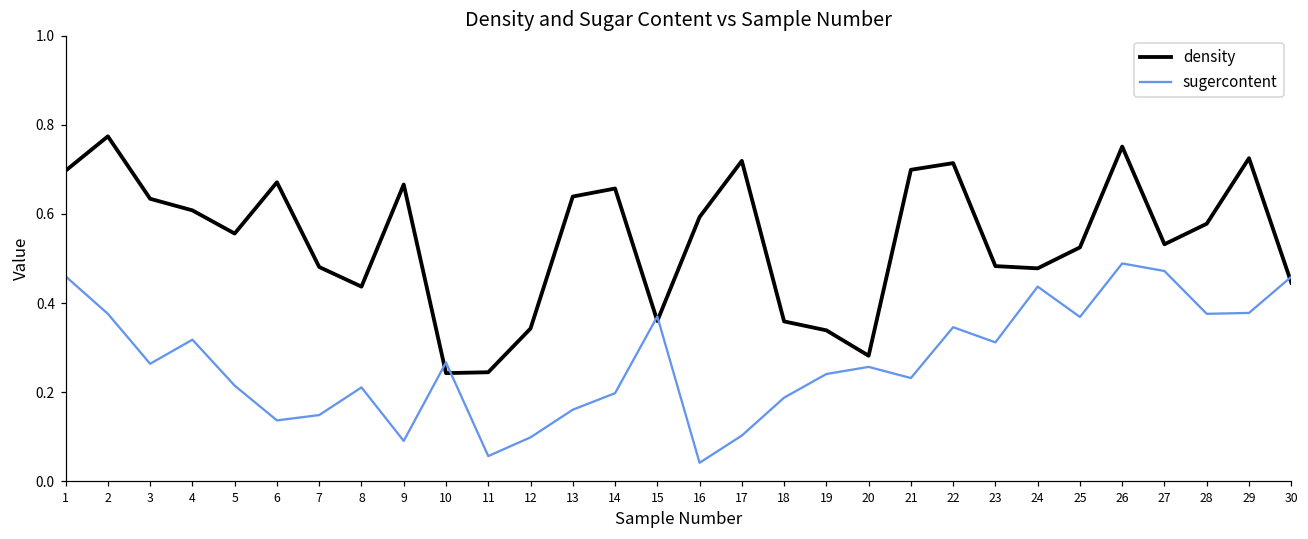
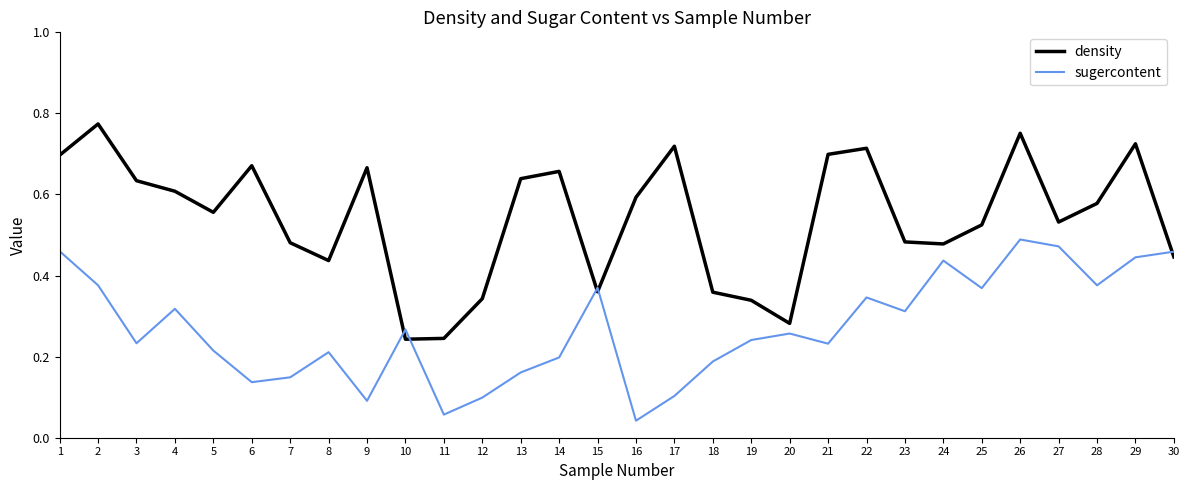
sugercontent, 3: 0.26 -> 0.23
sugercontent, 29: 0.38 -> 0.45
